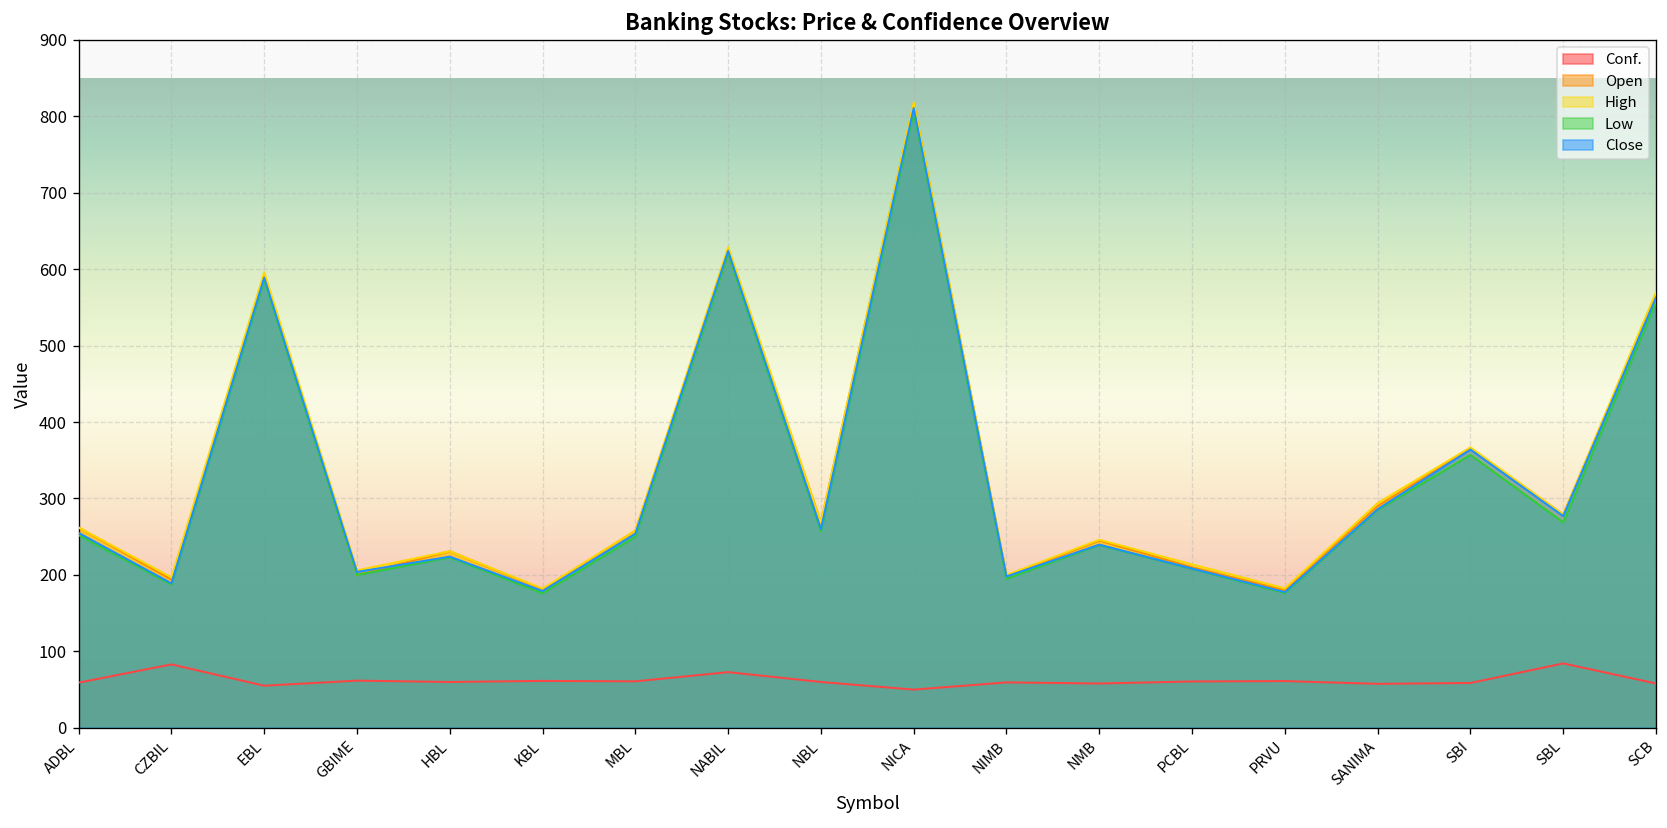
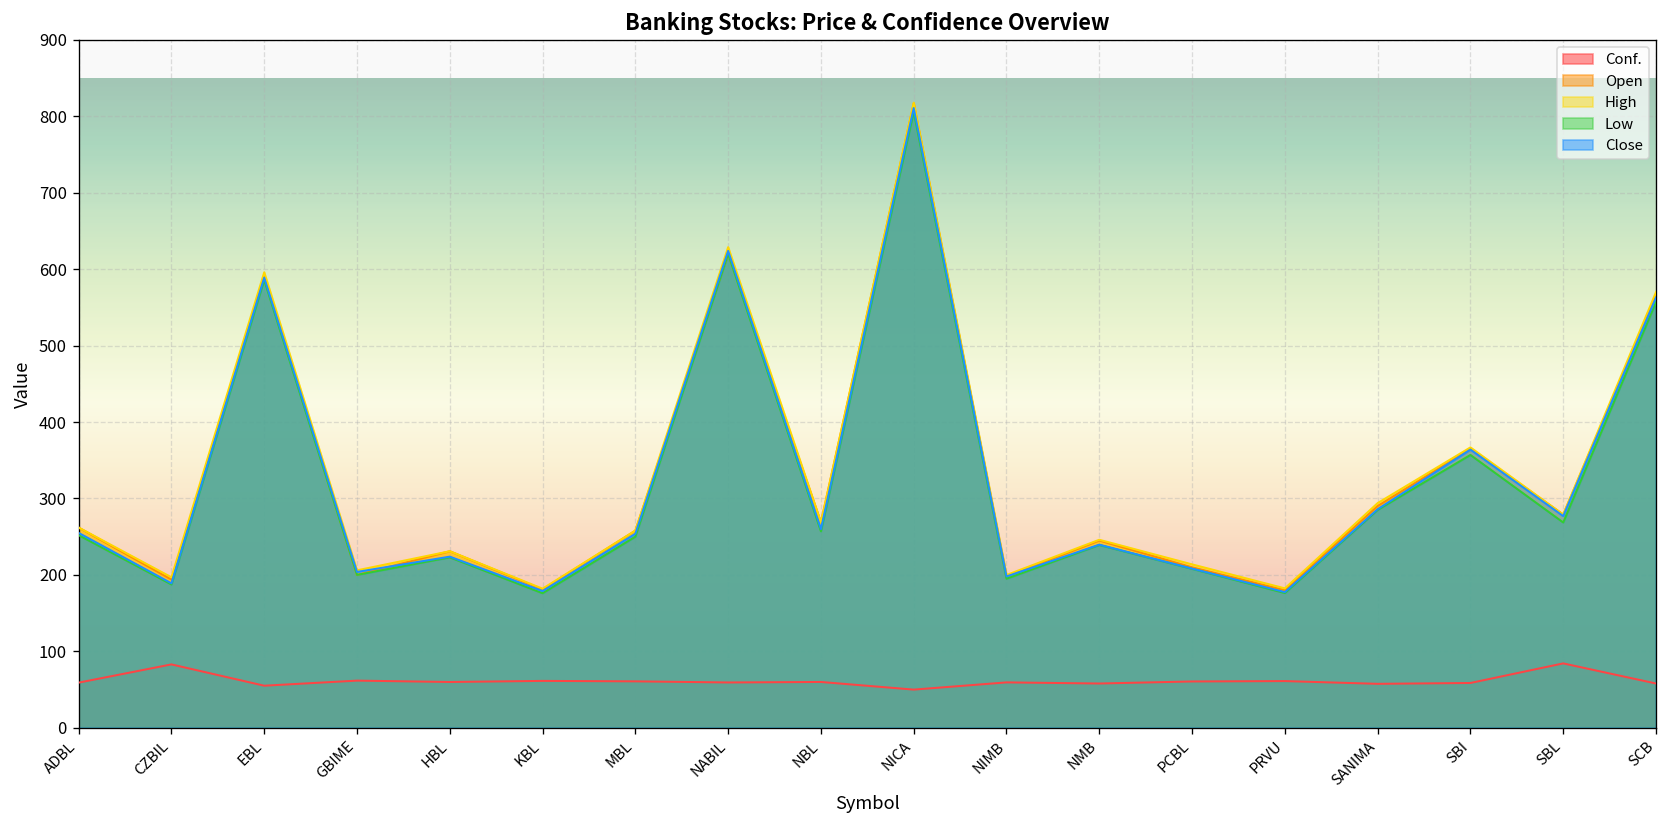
Conf., NABIL: 70 -> 60
